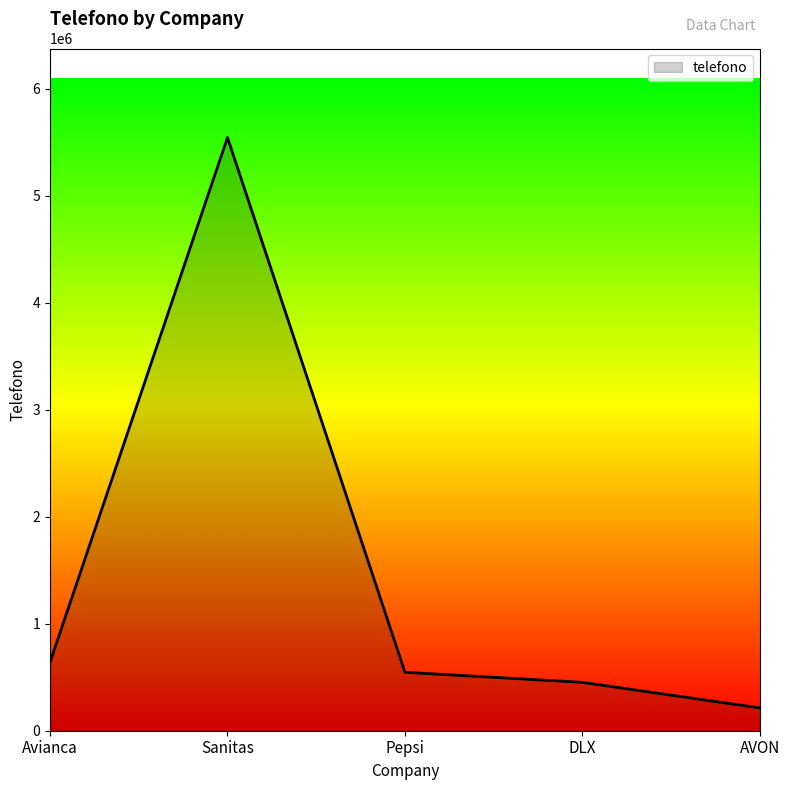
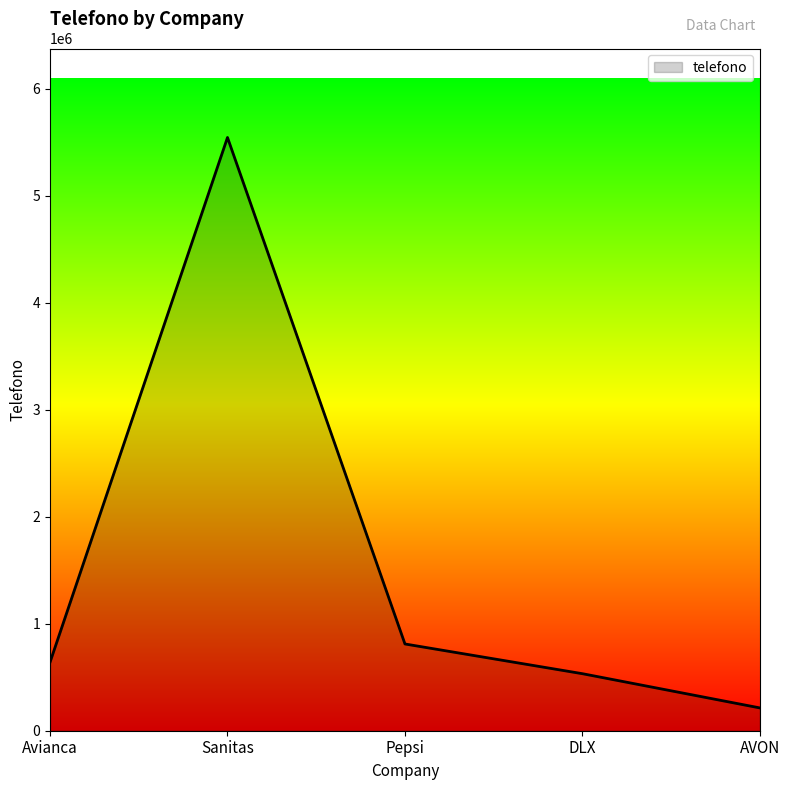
Pepsi: 550000 -> 810000
DLX: 450000 -> 530000
